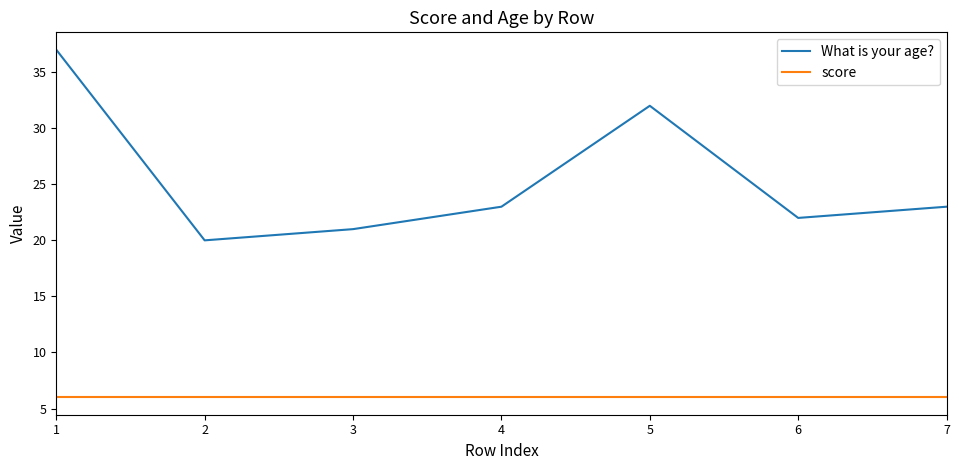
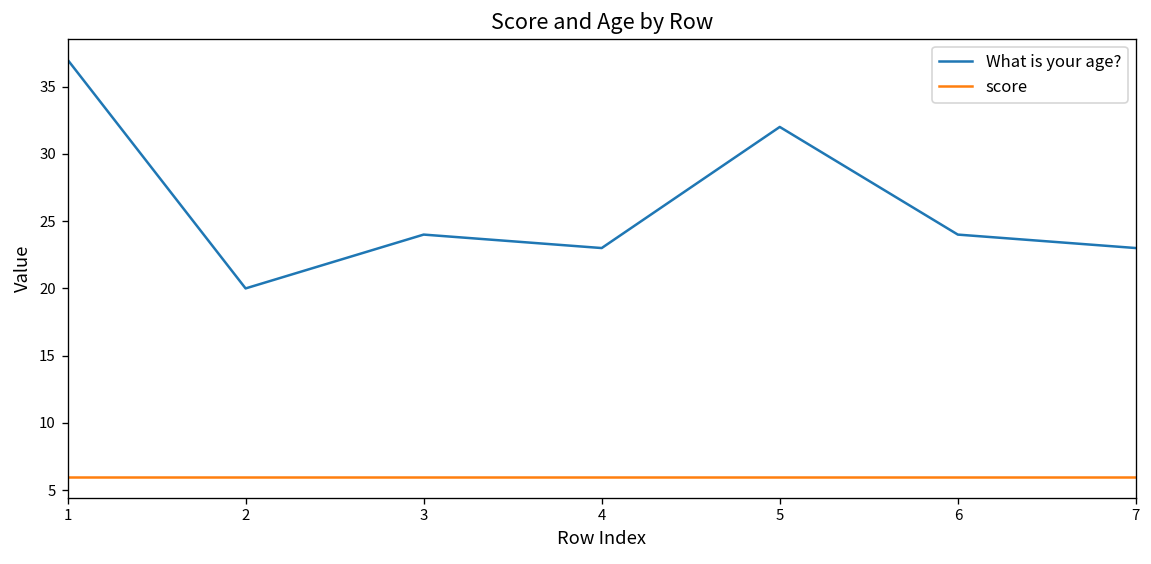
What is your age?, 3: 21 -> 24
What is your age?, 6: 22 -> 24
